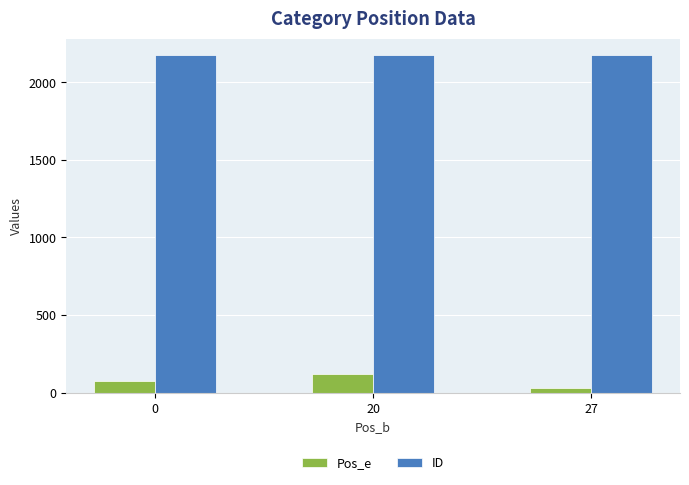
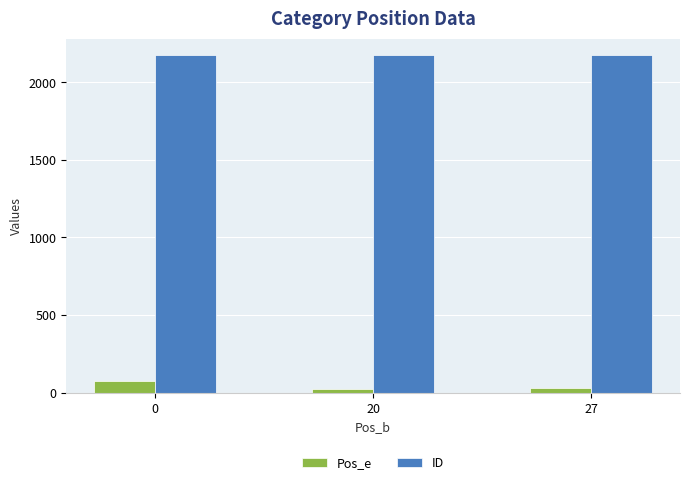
Pos_e, 20: 120 -> 20
